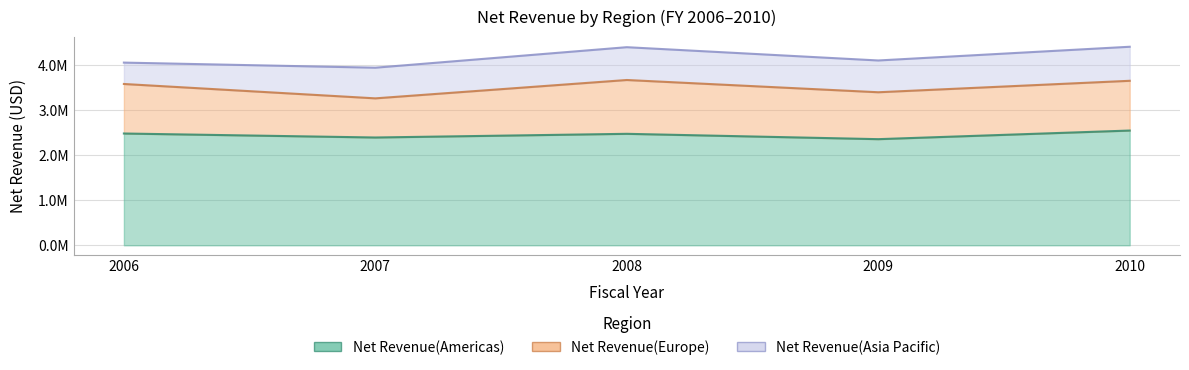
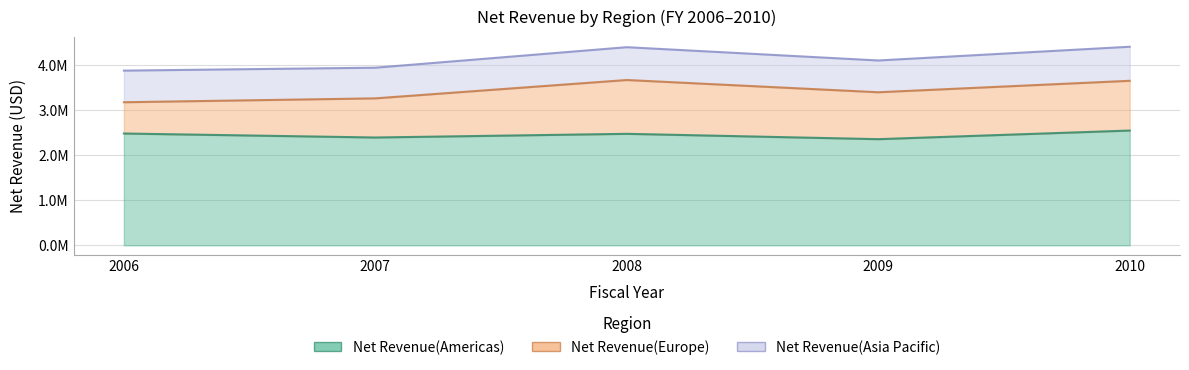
Net Revenue(Europe), 2006: 1100000 -> 700000
Net Revenue(Asia Pacific), 2006: 500000 -> 700000
